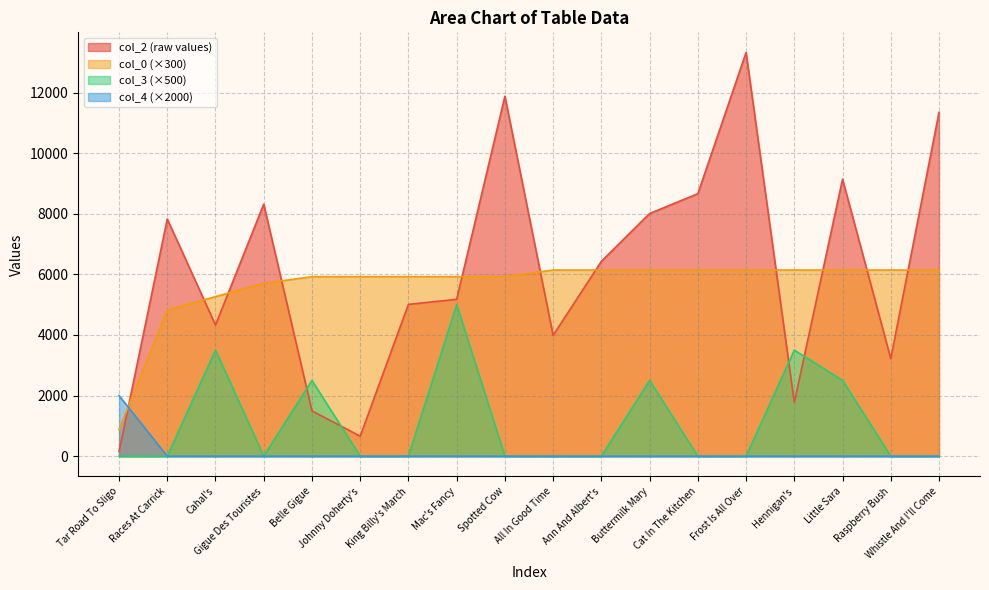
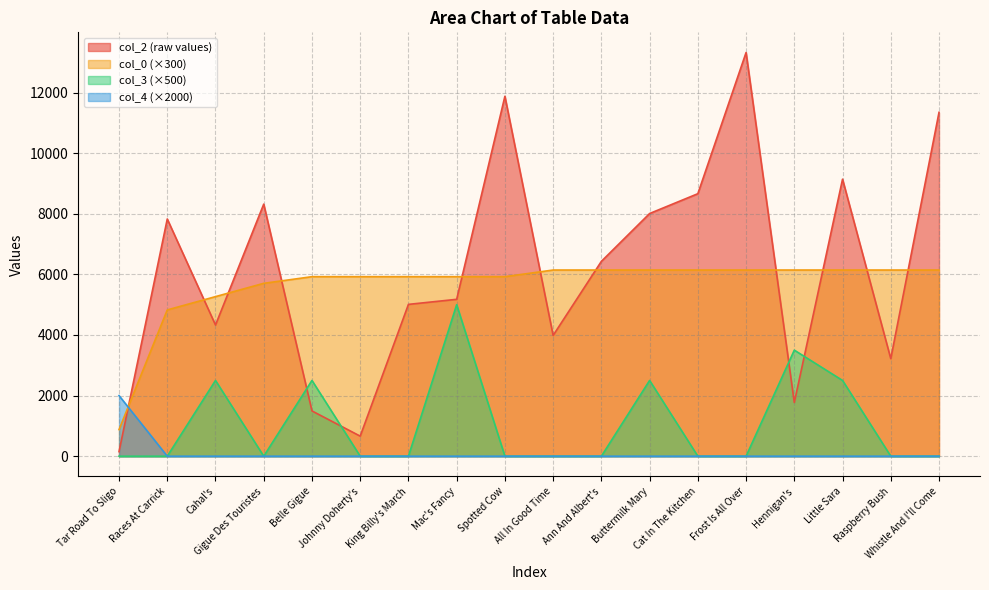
col_3 (×500), Cahal's: 3500 -> 2500
